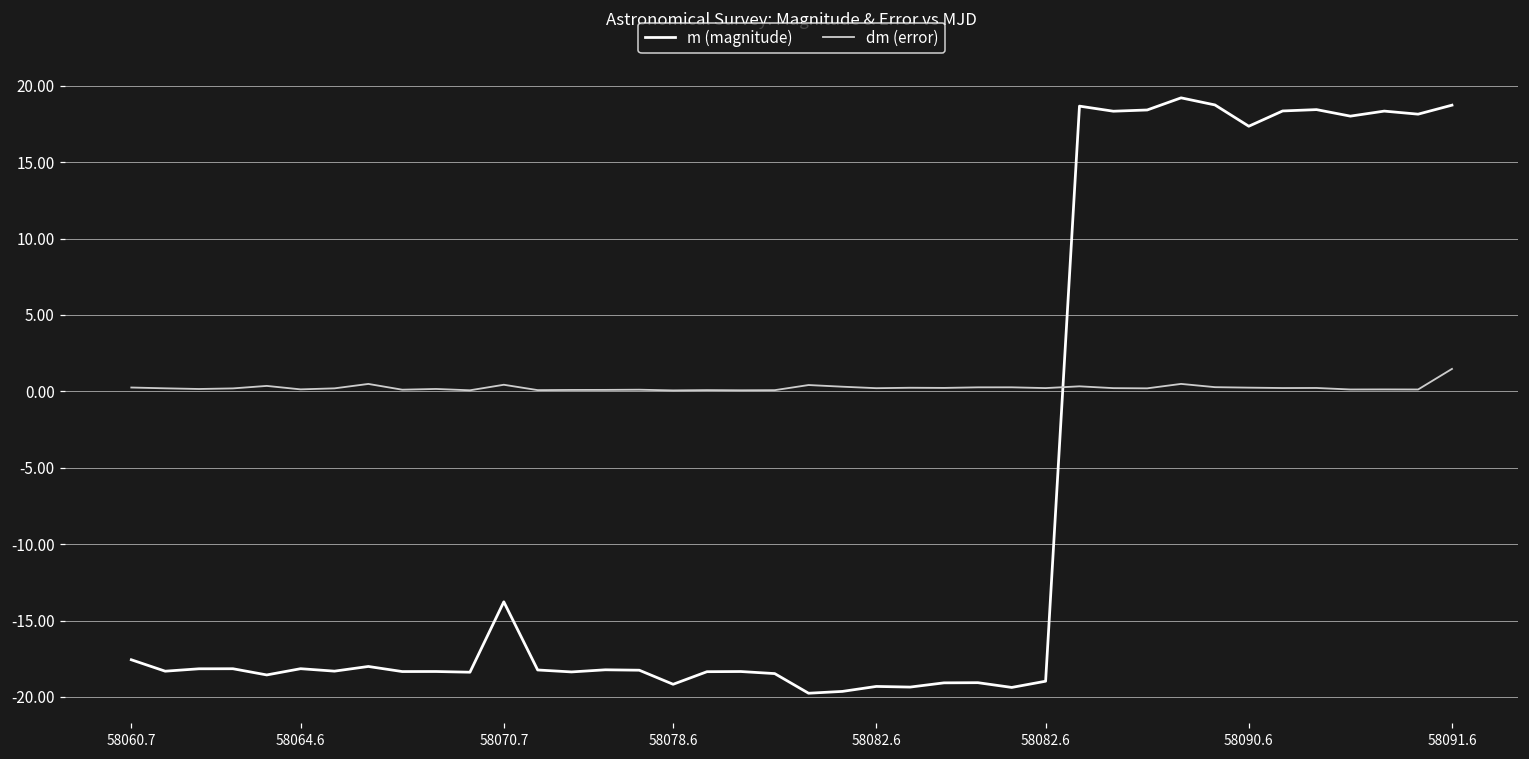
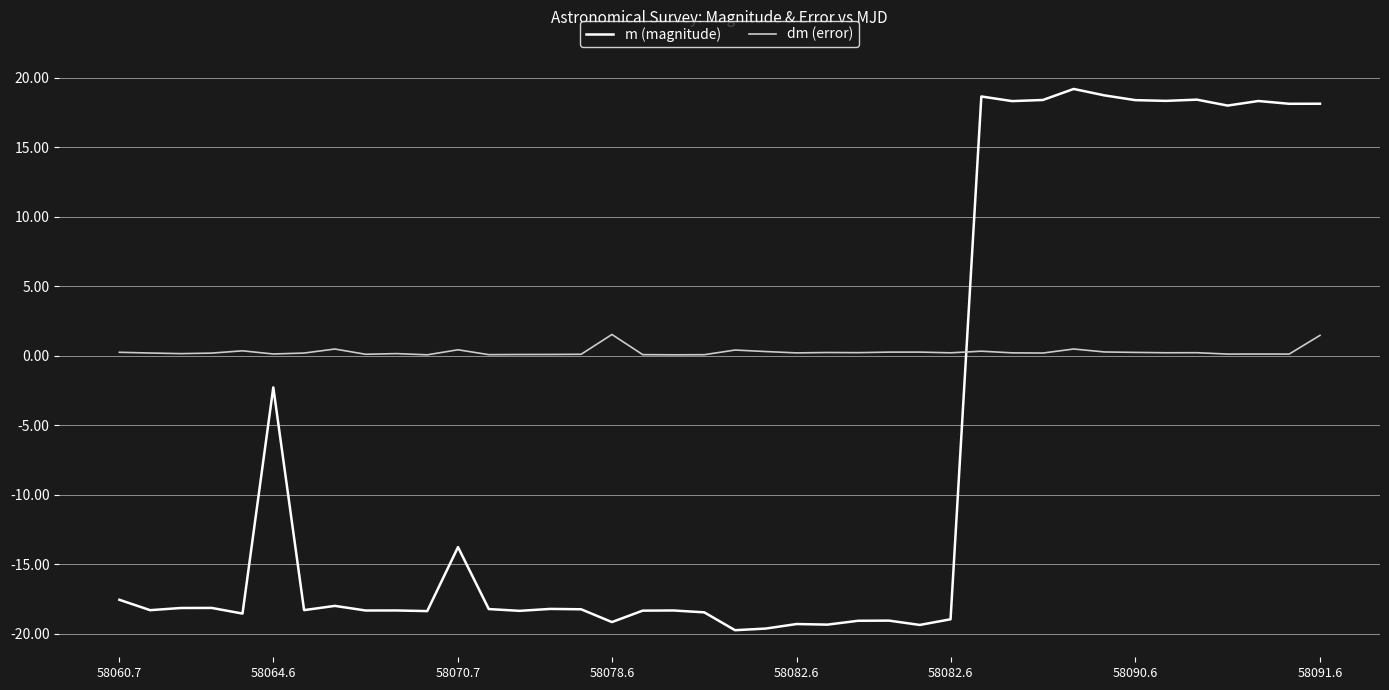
m (magnitude), 58064.6: -18.2 -> -2.3
dm (error), 58078.6: 0.1 -> 1.5
m (magnitude), 58090.6: 17.4 -> 18.4
m (magnitude), 58091.6: 18.7 -> 18.1
